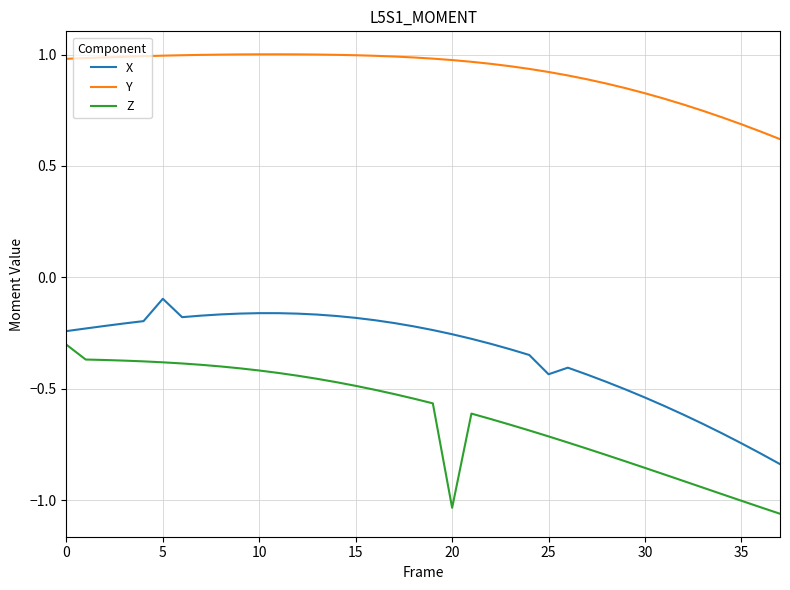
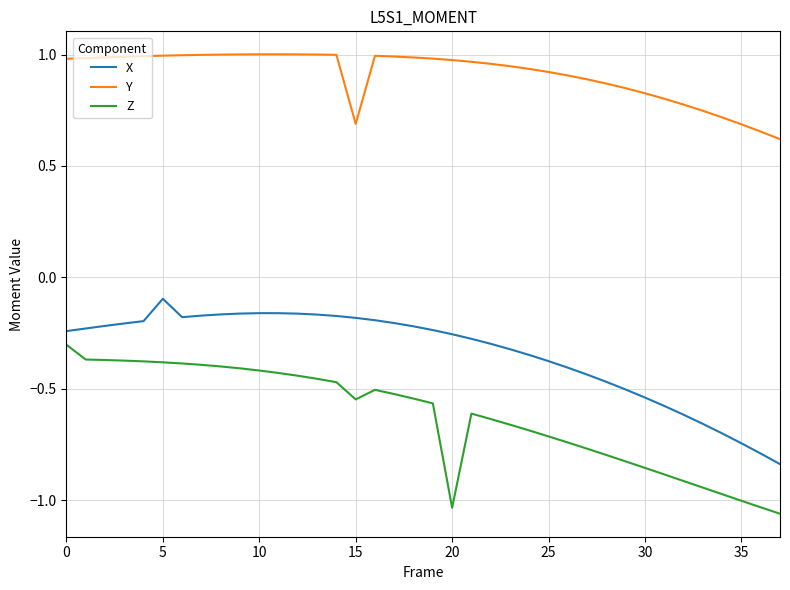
Y, 15: 1.00 -> 0.69
Z, 15: -0.49 -> -0.55
X, 25: -0.44 -> -0.38
